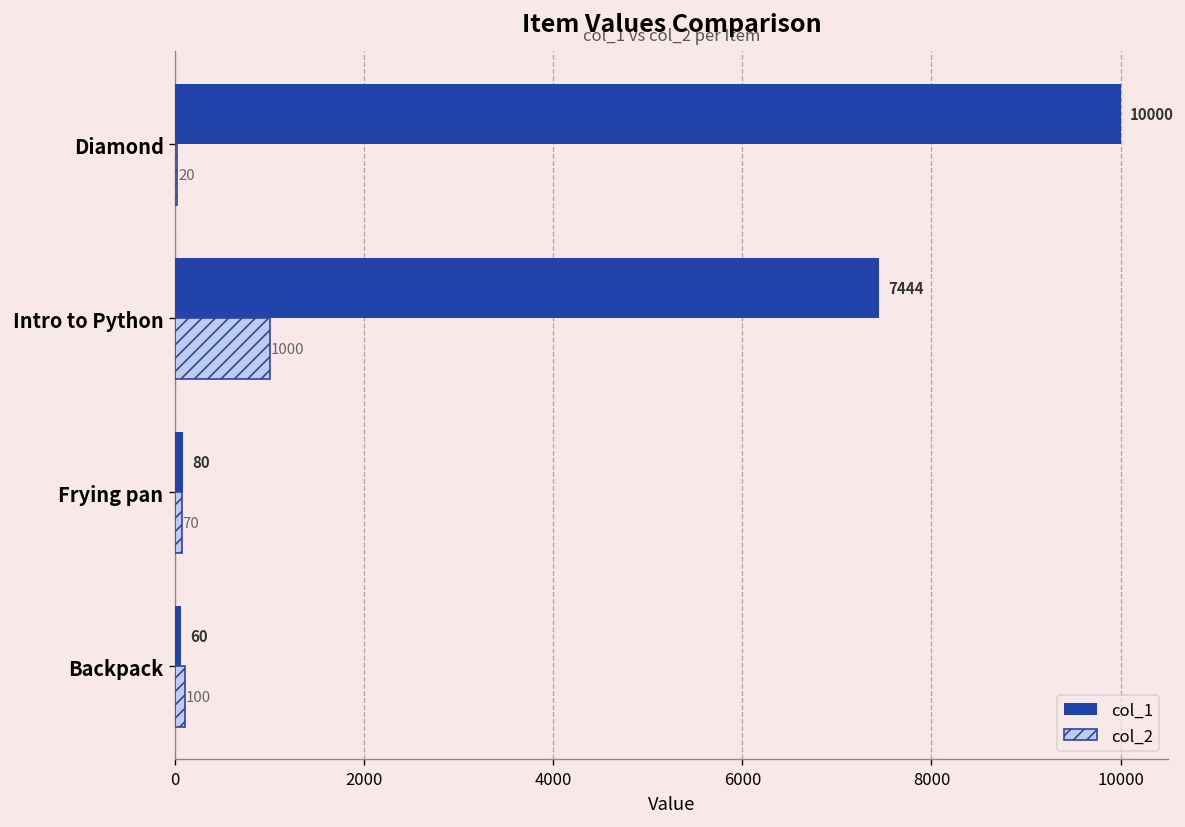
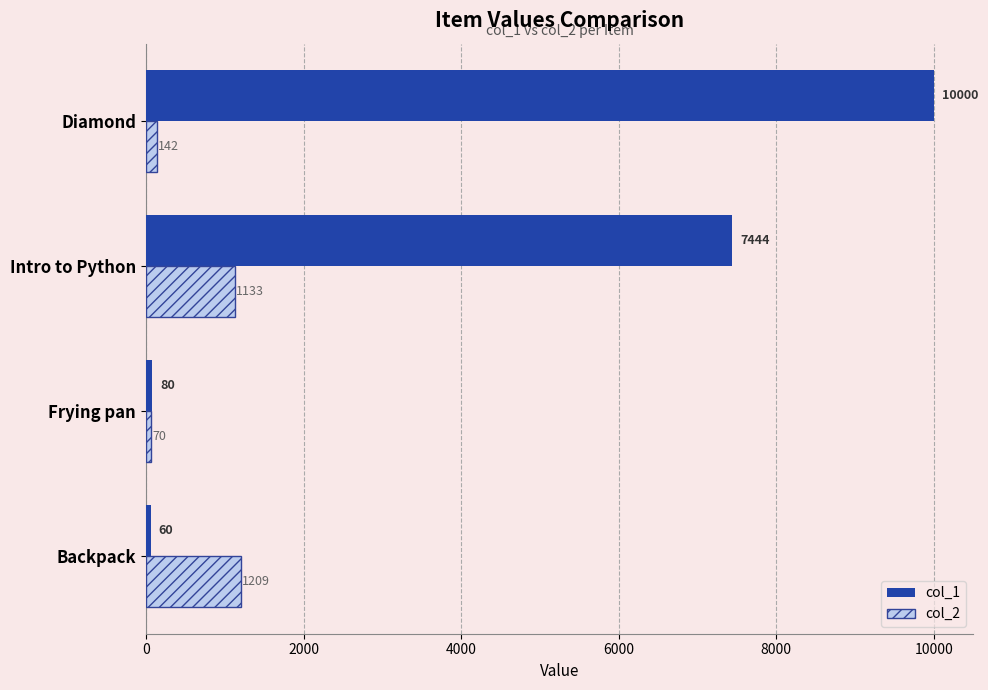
col_2, Diamond: 20 -> 142
col_2, Intro to Python: 1000 -> 1133
col_2, Backpack: 100 -> 1209
